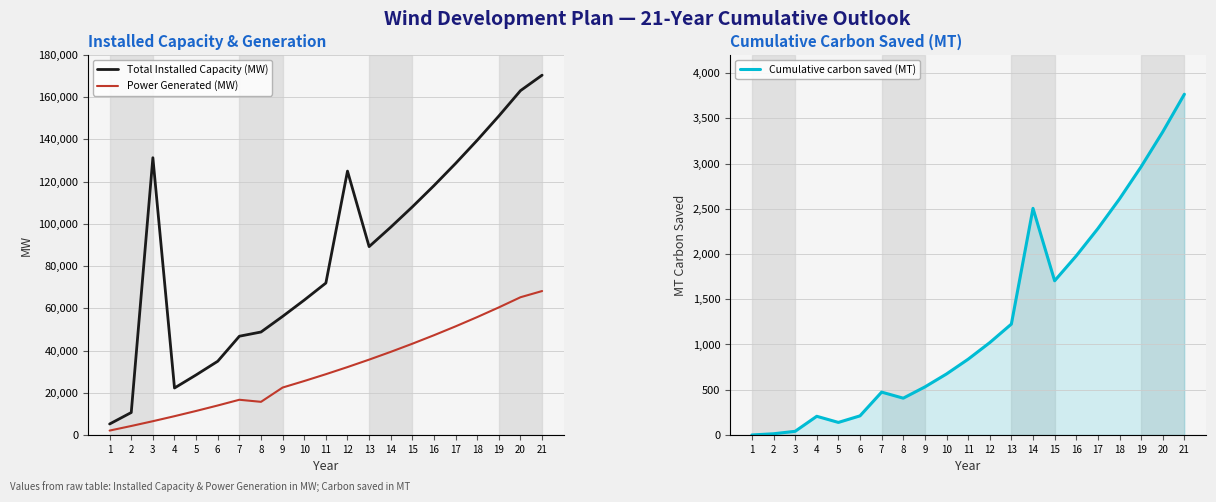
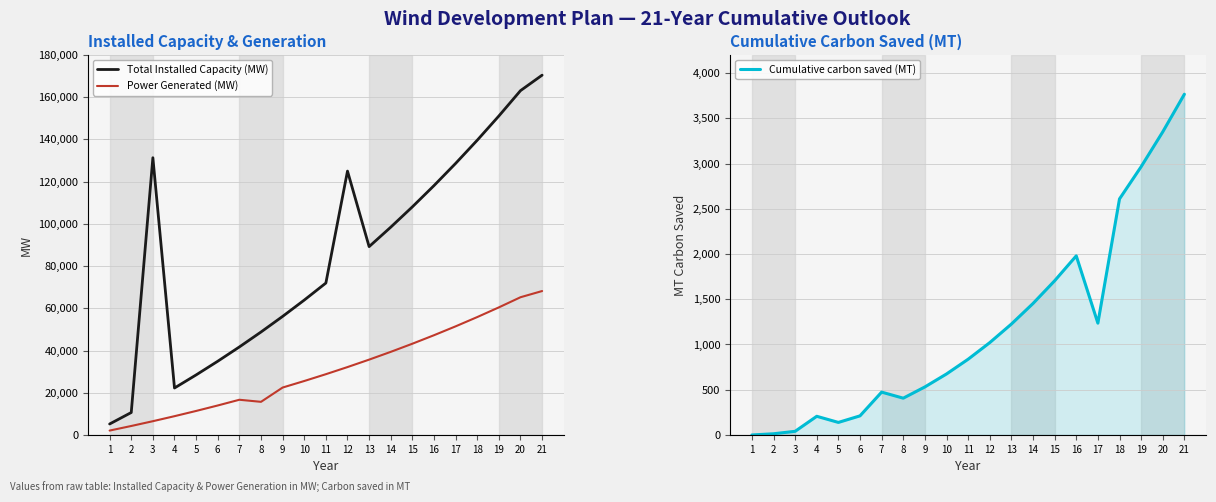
Installed Capacity & Generation, Total Installed Capacity (MW), 7: 47,000 -> 42,000
Cumulative Carbon Saved (MT), 14: 2,500 -> 1,500
Cumulative Carbon Saved (MT), 17: 2,300 -> 1,200
